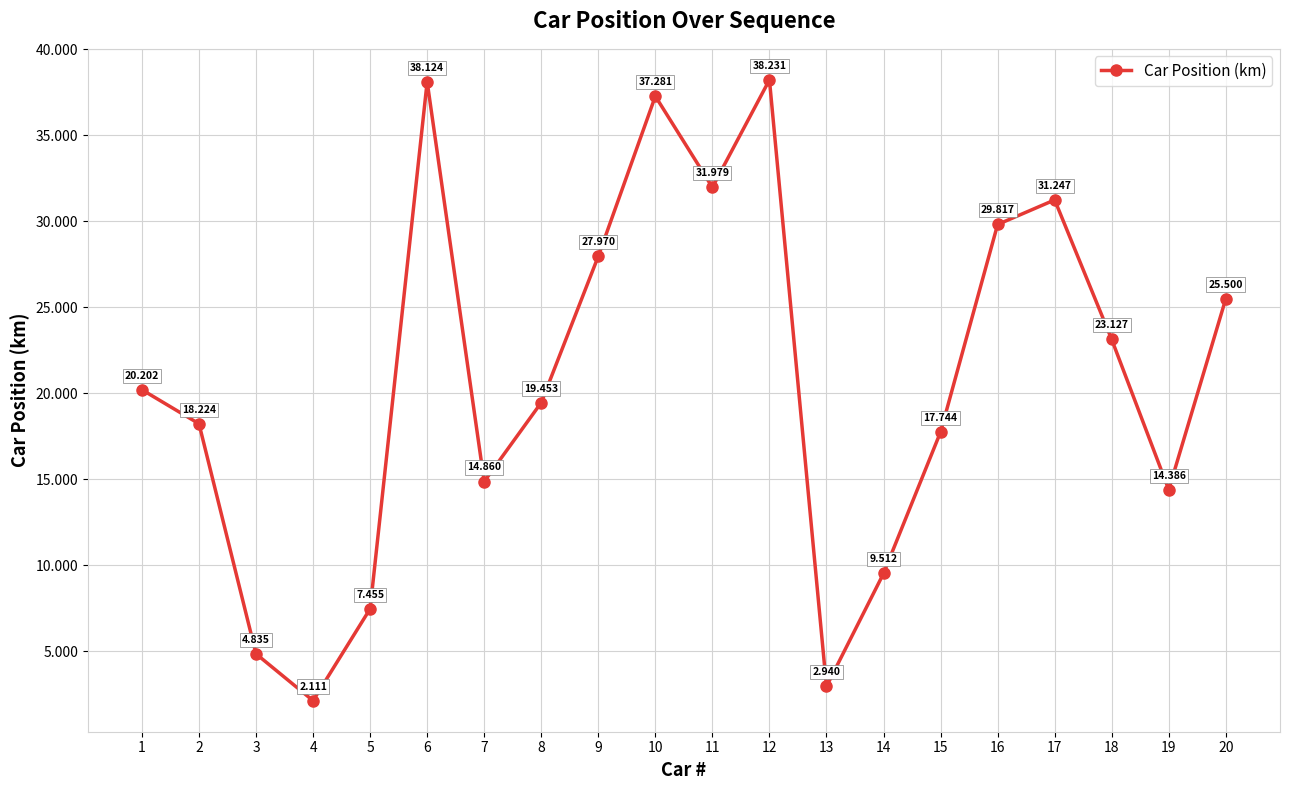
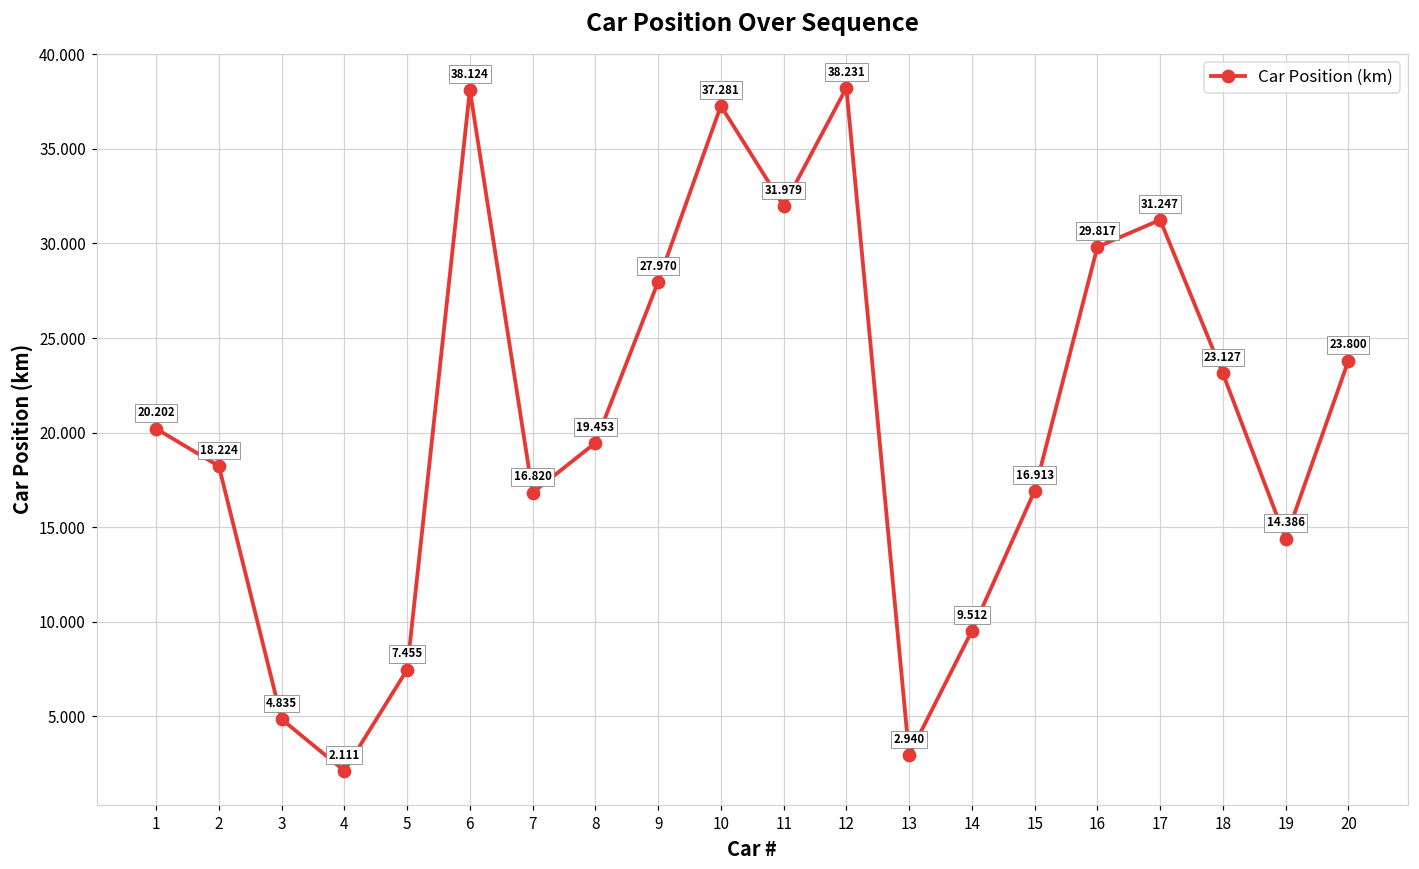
7: 14.860 -> 16.820
15: 17.744 -> 16.913
20: 25.500 -> 23.800
